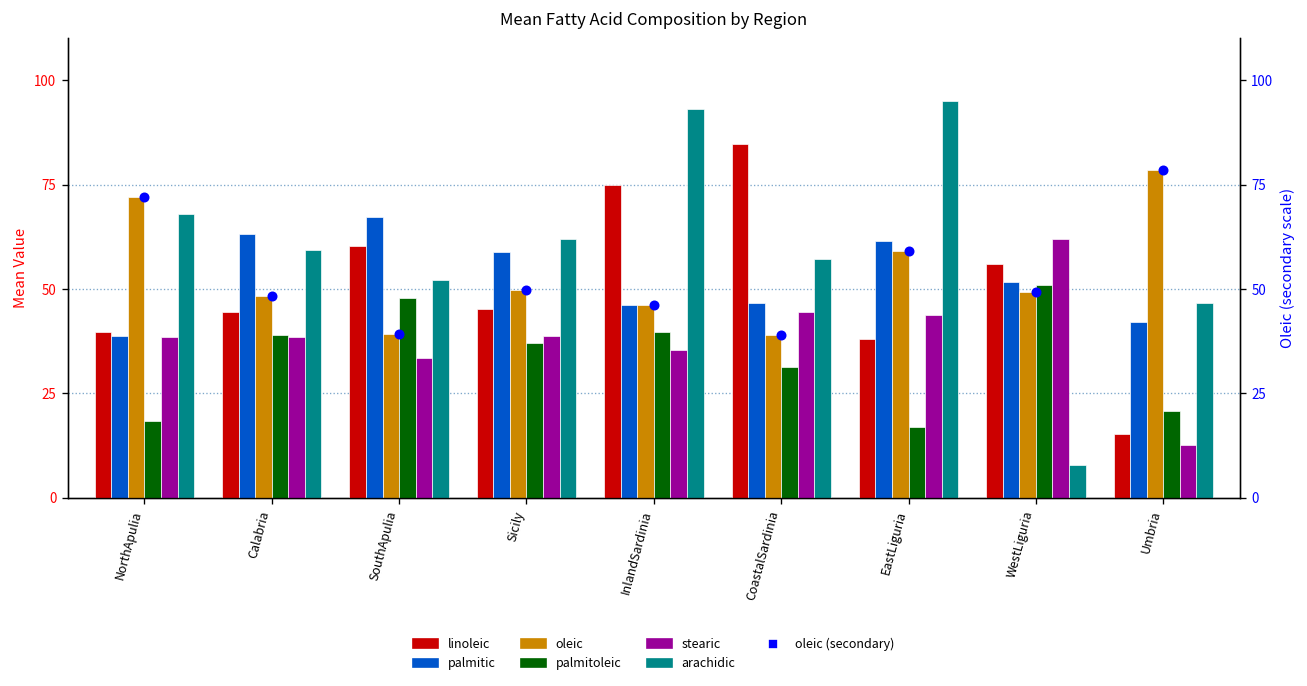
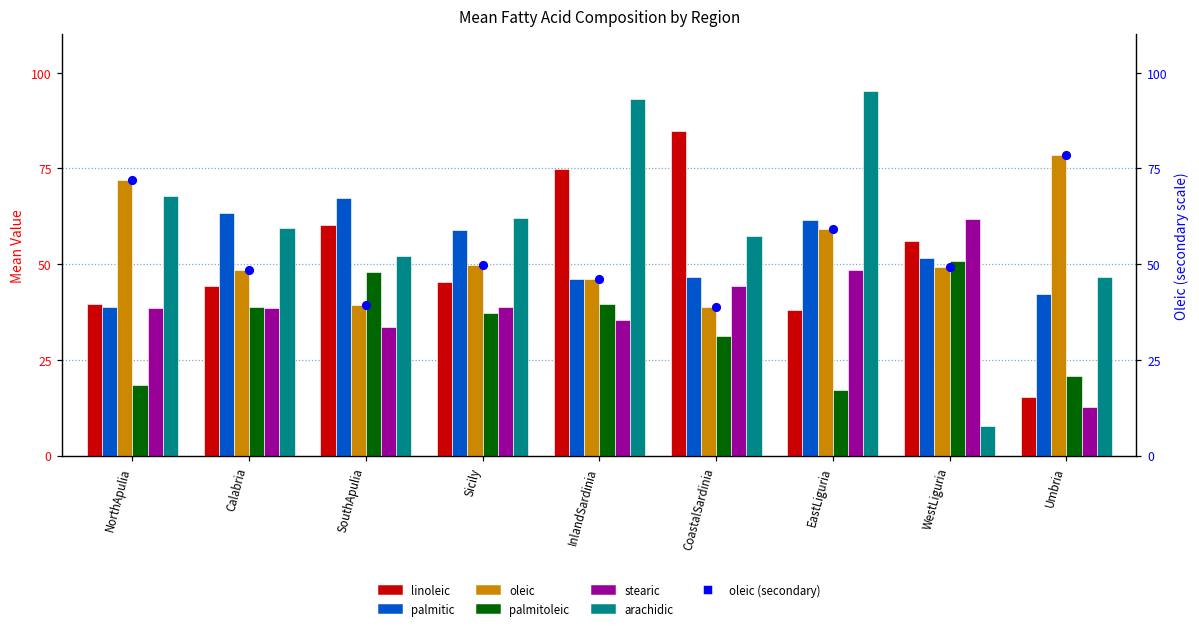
stearic, EastLiguria: 44 -> 48
